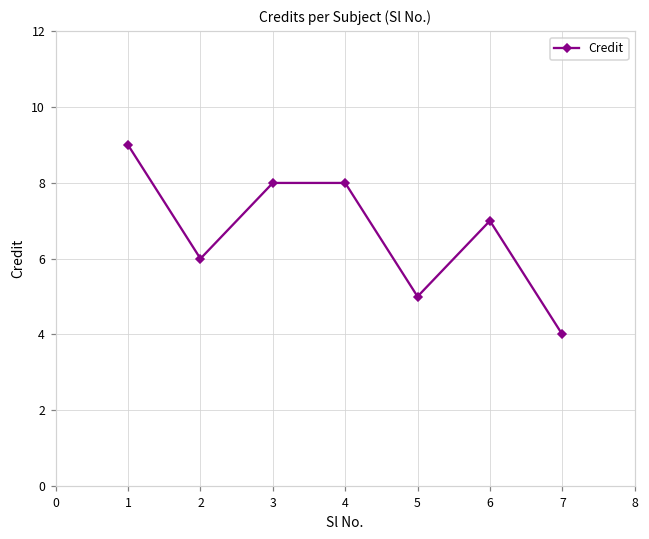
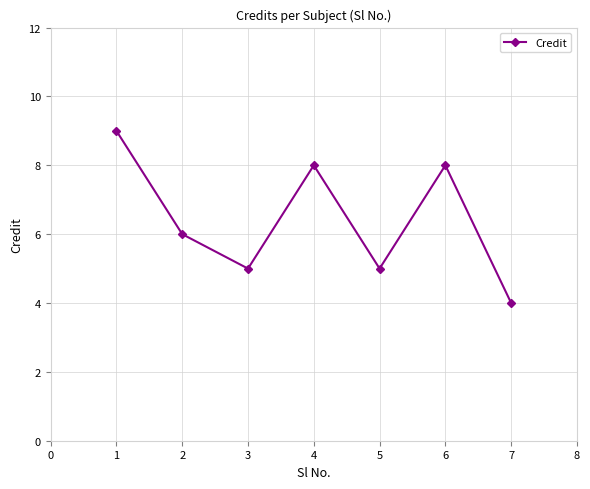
3: 8 -> 5
6: 7 -> 8
